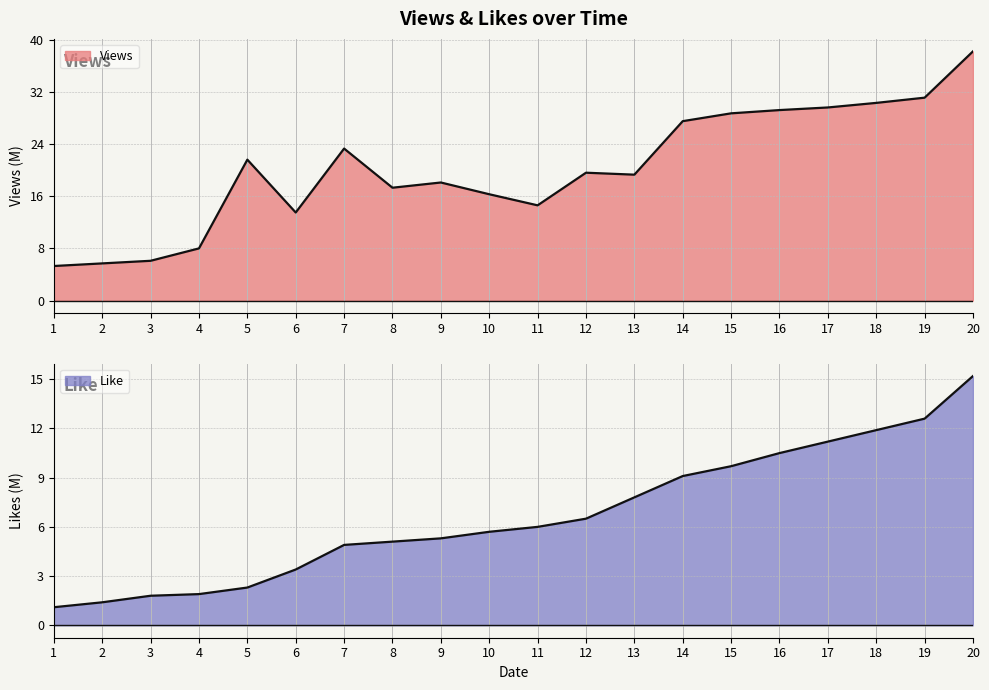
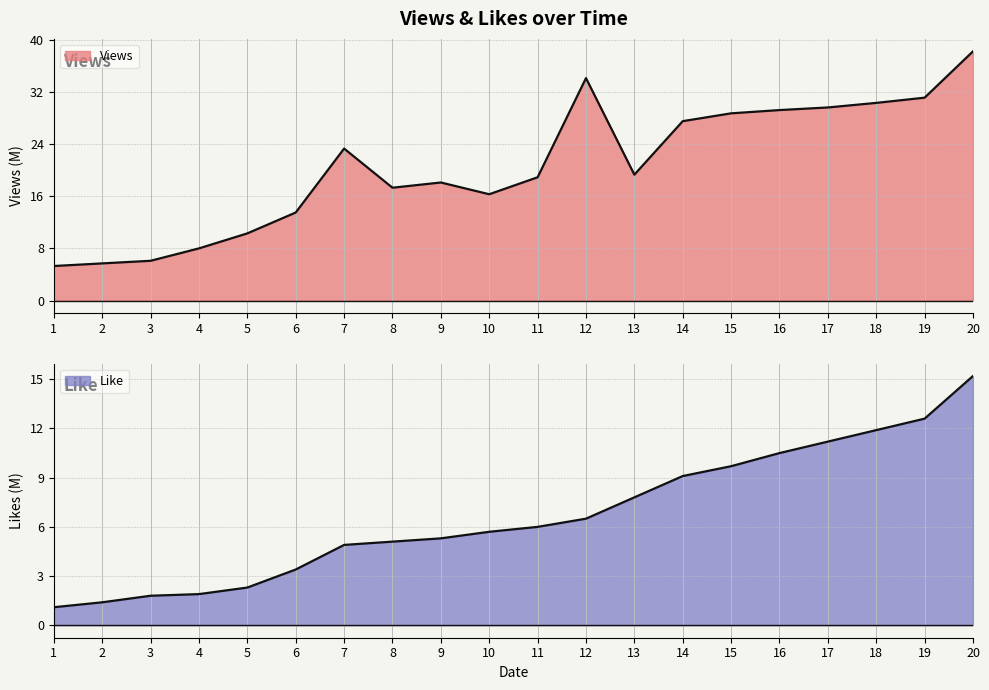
Views & Likes over Time, 5: 22 -> 10
Views & Likes over Time, 11: 15 -> 19
Views & Likes over Time, 12: 20 -> 34
